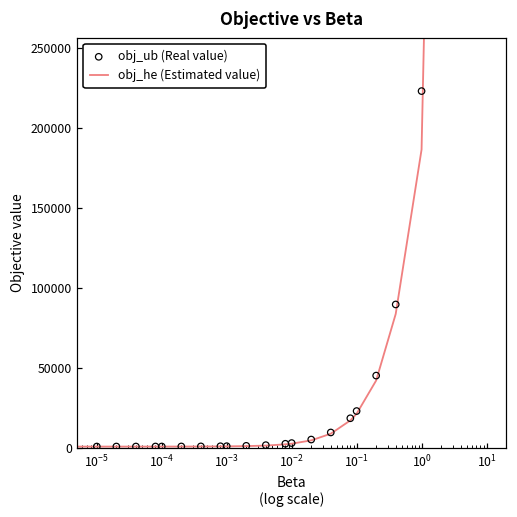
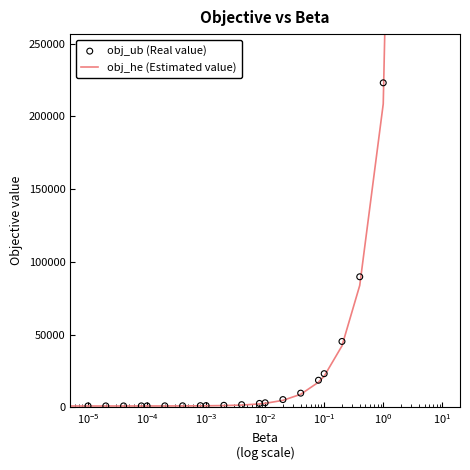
obj_he (Estimated value), 10^0: 187000 -> 209000
